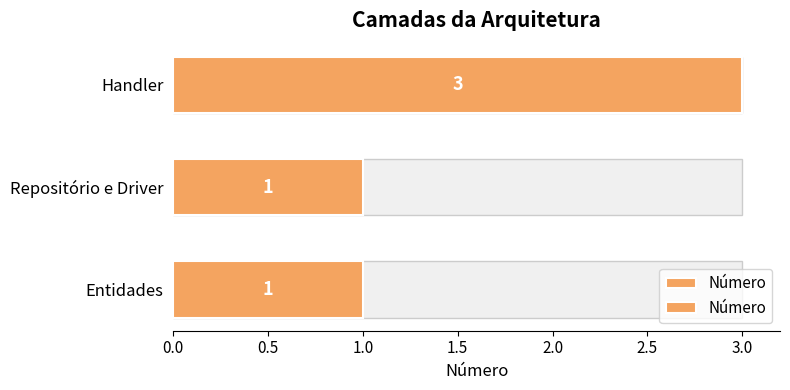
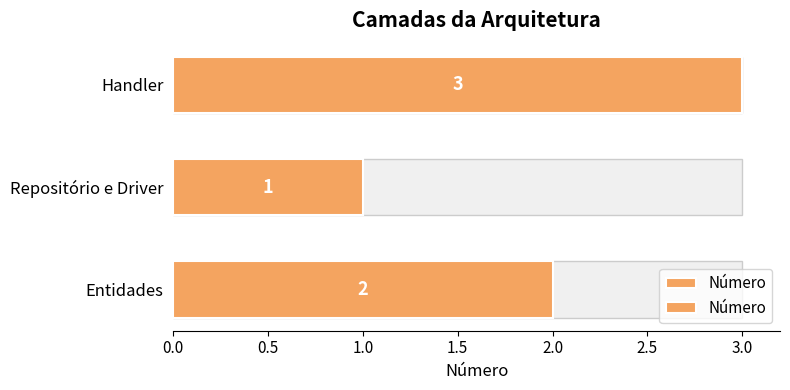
Número, Entidades: 1 -> 2
